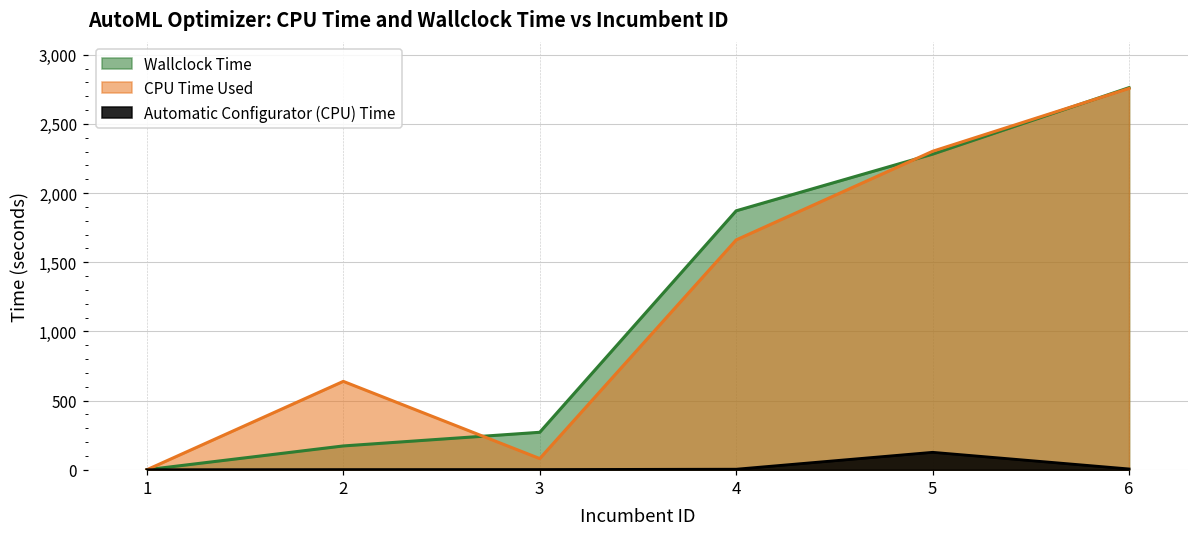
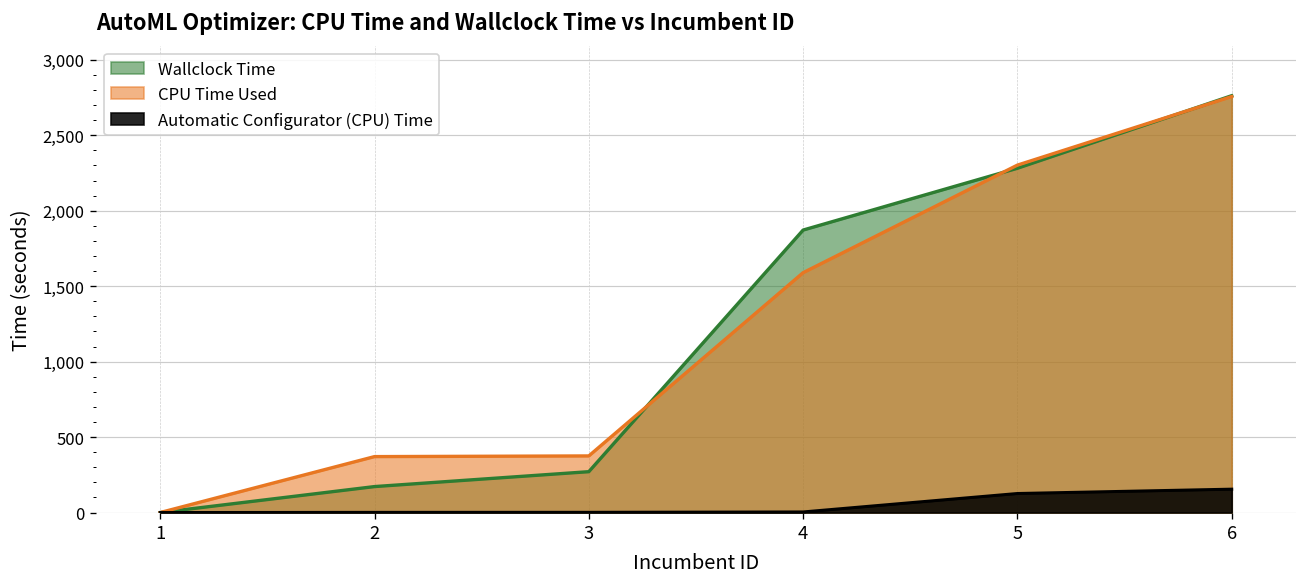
CPU Time Used, 2: 640 -> 370
CPU Time Used, 3: 80 -> 380
CPU Time Used, 4: 1,660 -> 1,590
Automatic Configurator (CPU) Time, 6: 10 -> 150
